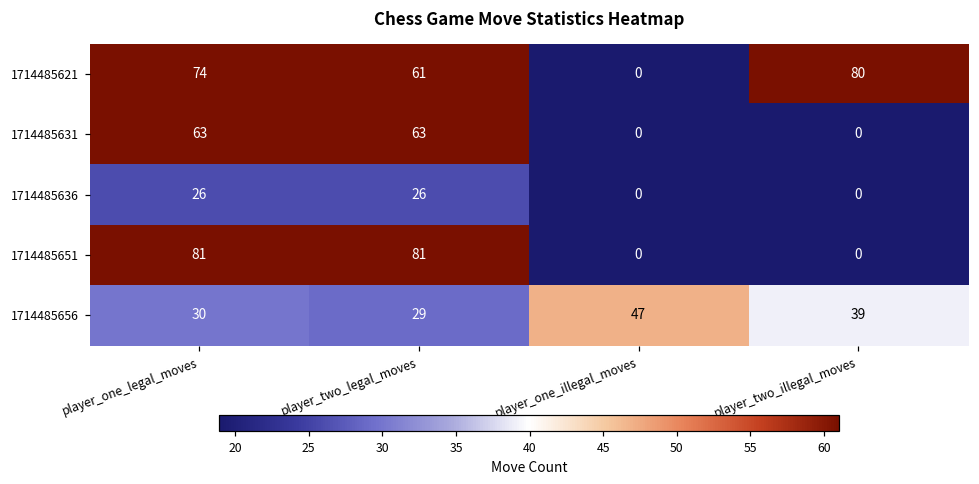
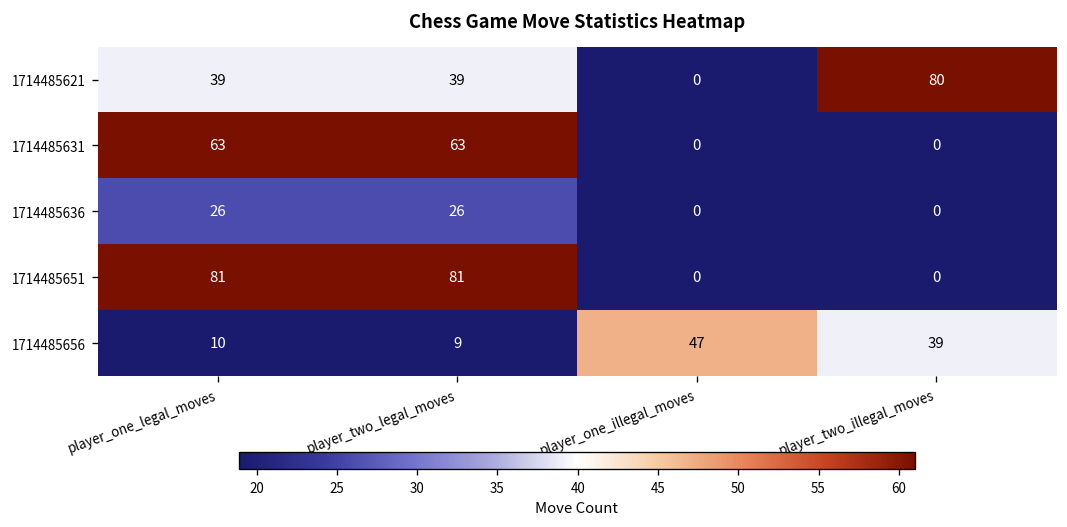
1714485621, player_one_legal_moves: 74 -> 39
1714485621, player_two_legal_moves: 61 -> 39
1714485656, player_one_legal_moves: 30 -> 10
1714485656, player_two_legal_moves: 29 -> 9
